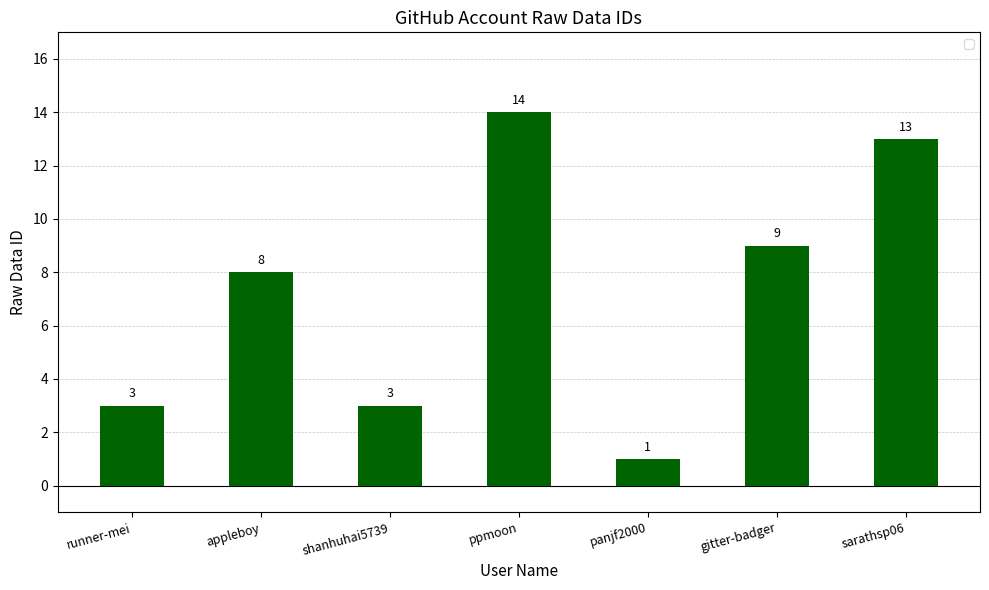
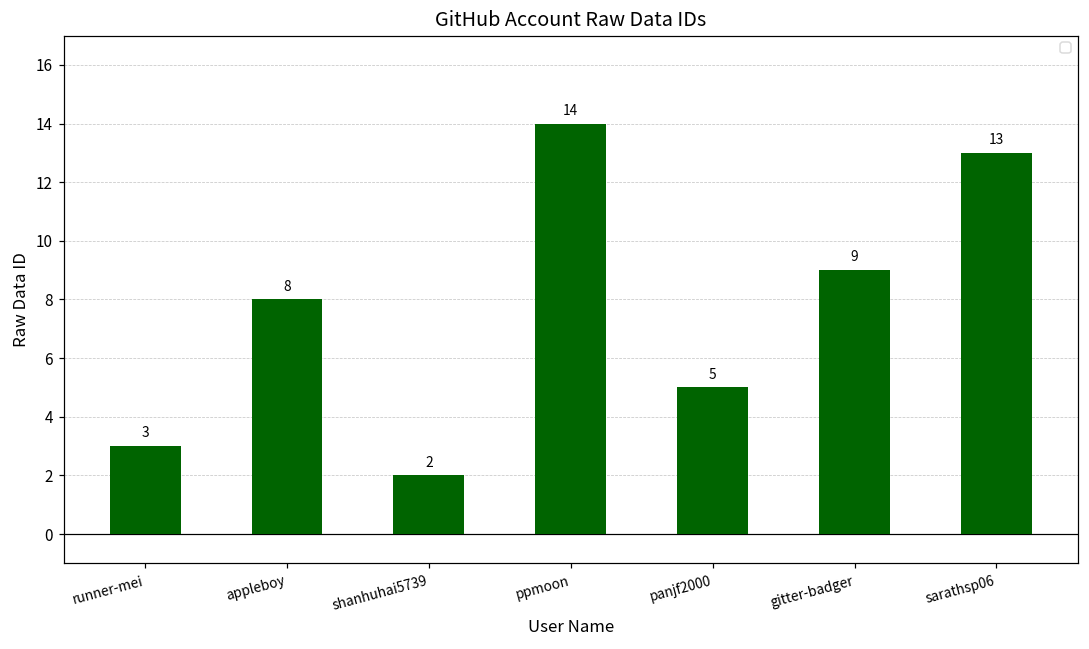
shanhuhai5739: 3 -> 2
panjf2000: 1 -> 5
